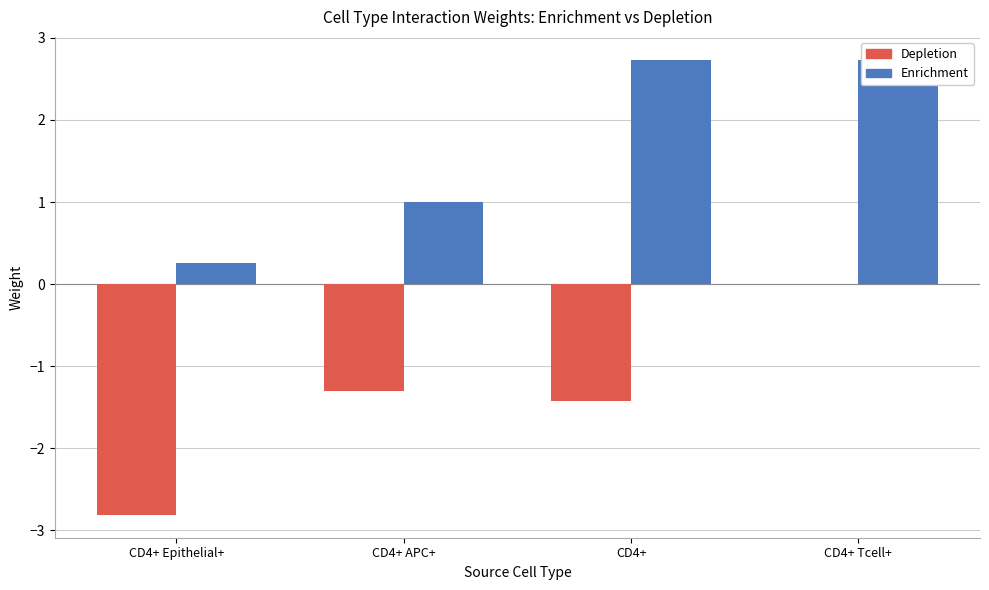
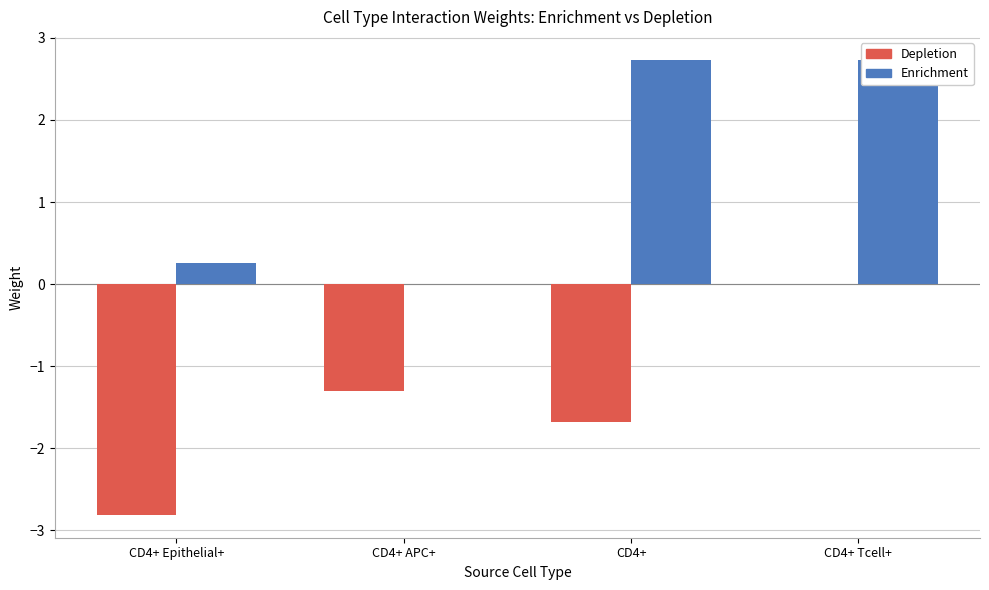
Enrichment, CD4+ APC+: 1 -> 0
Depletion, CD4+: -1.4 -> -1.7
